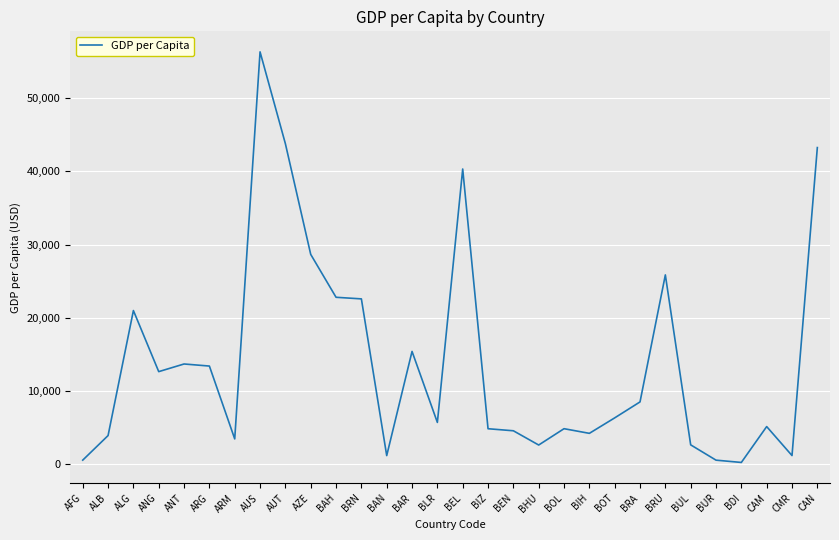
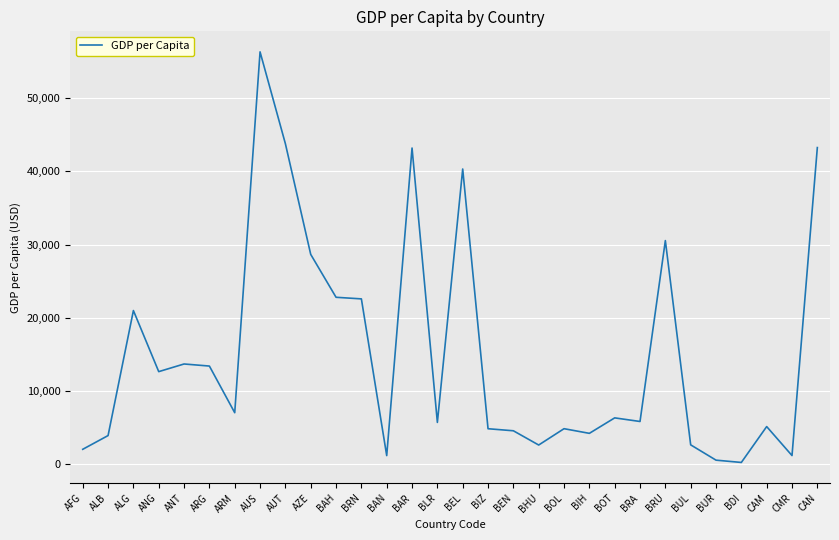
AFG: 1,000 -> 2,000
ARM: 3,000 -> 7,000
BAR: 15,000 -> 43,000
BRA: 9,000 -> 6,000
BRU: 26,000 -> 31,000
